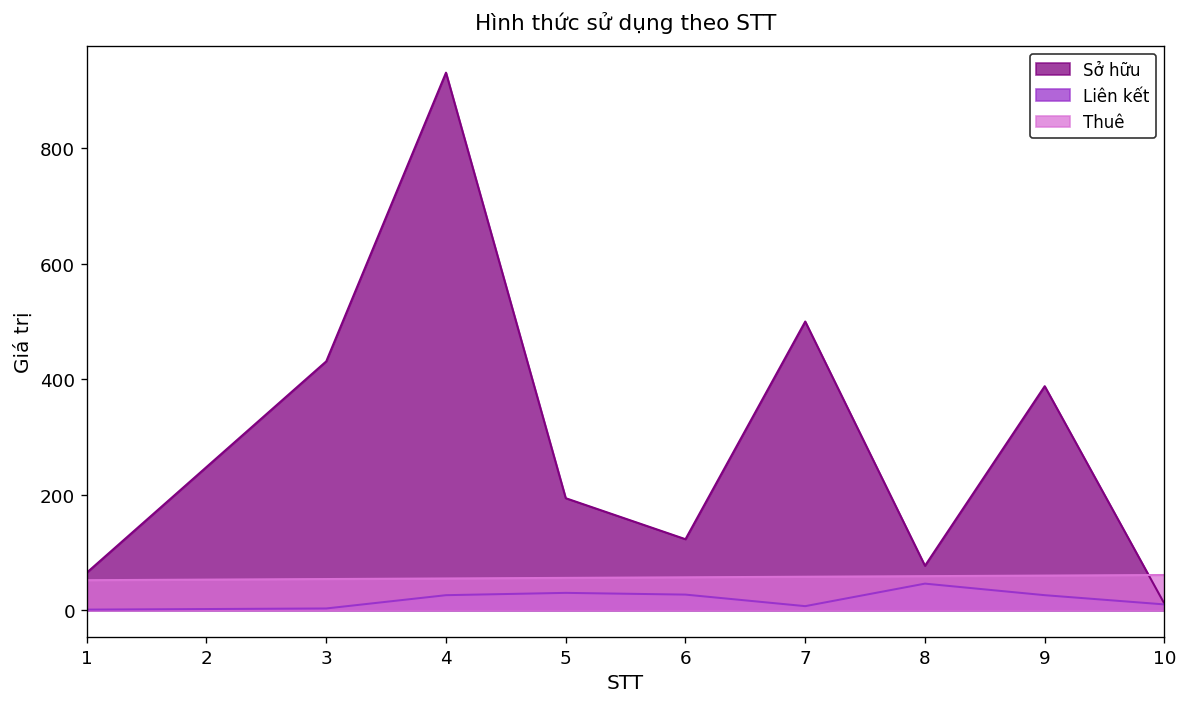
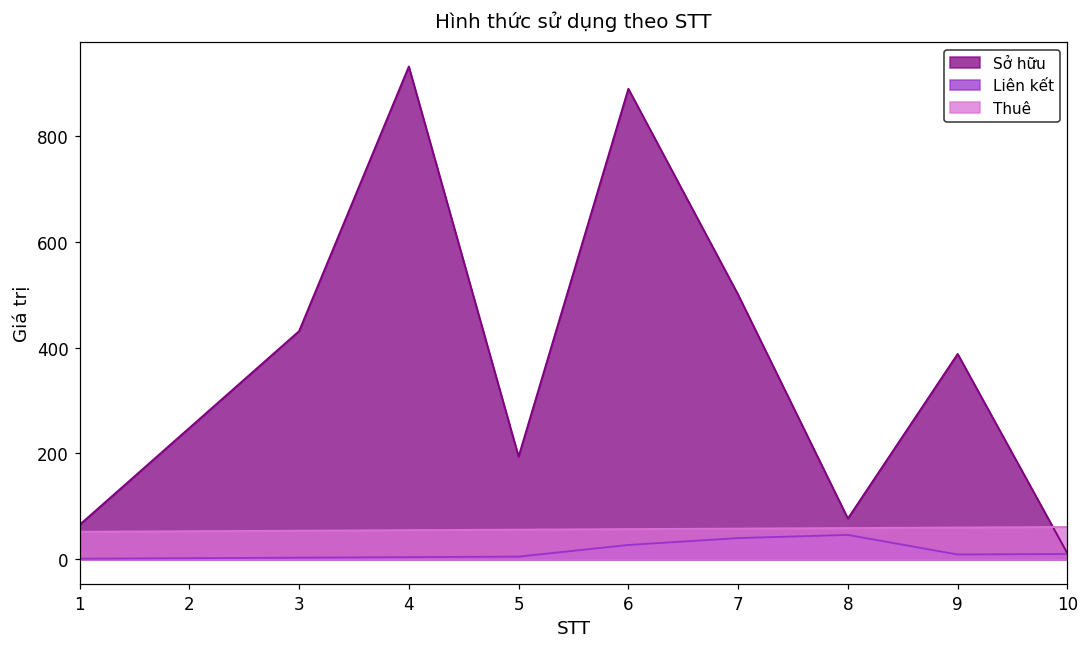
Liên kết, 4: 30 -> 0
Liên kết, 5: 30 -> 10
Sở hữu, 6: 120 -> 890
Liên kết, 7: 10 -> 40
Liên kết, 9: 30 -> 10
